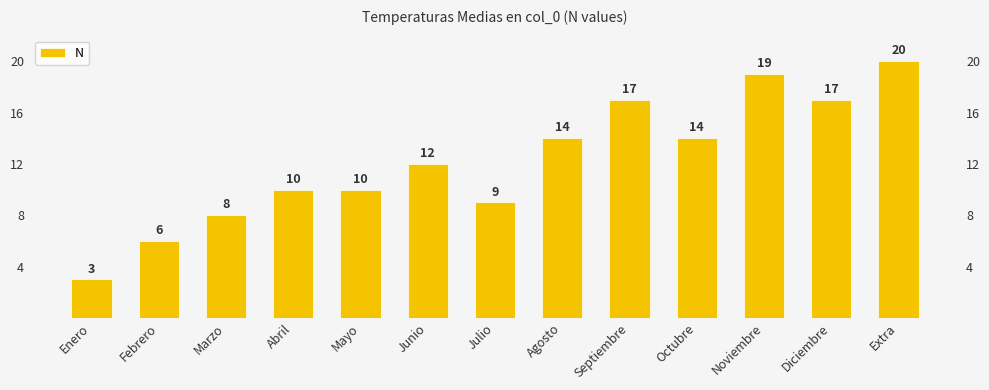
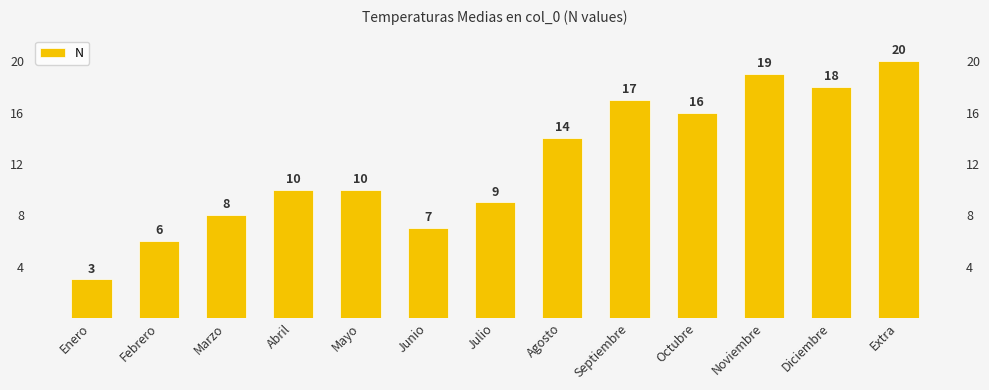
Junio: 12 -> 7
Octubre: 14 -> 16
Diciembre: 17 -> 18
